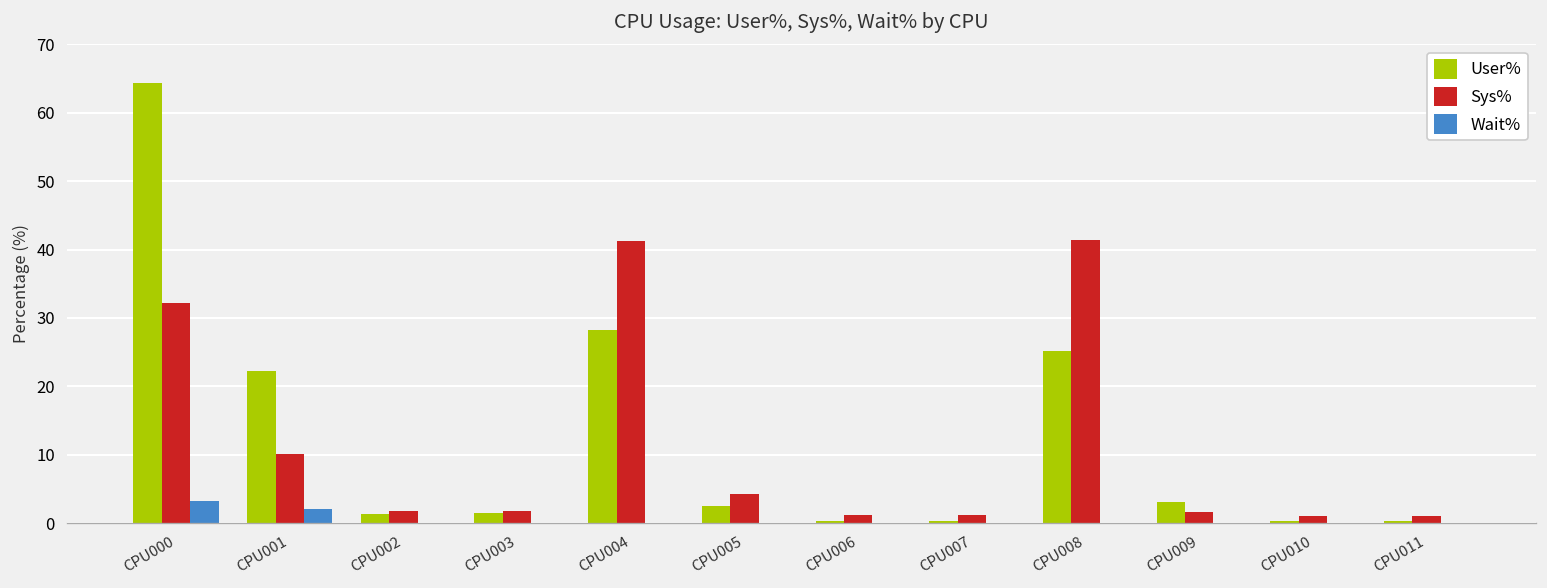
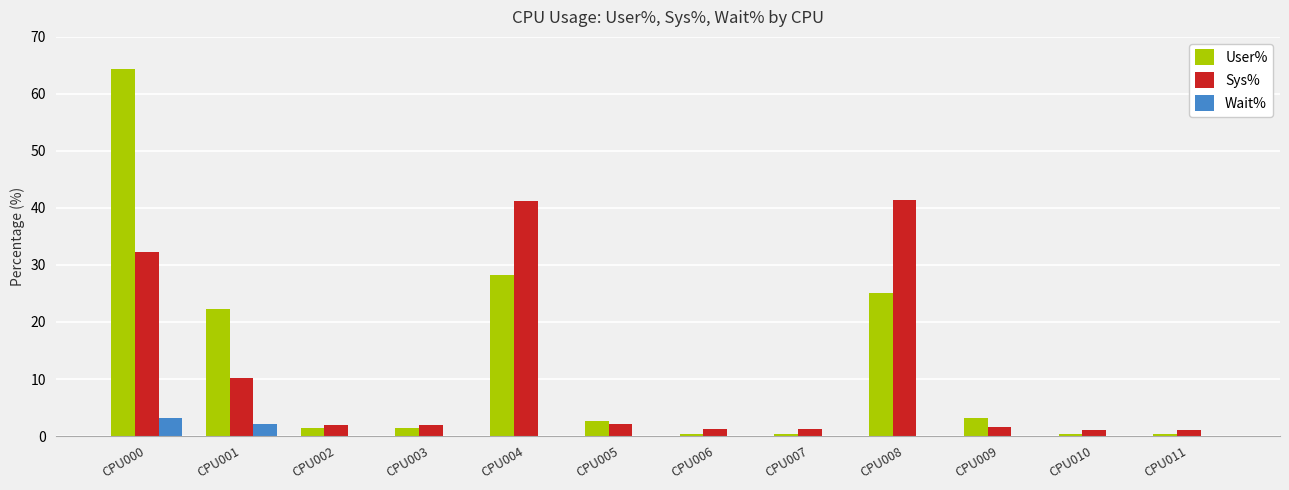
Sys%, CPU005: 4 -> 2
